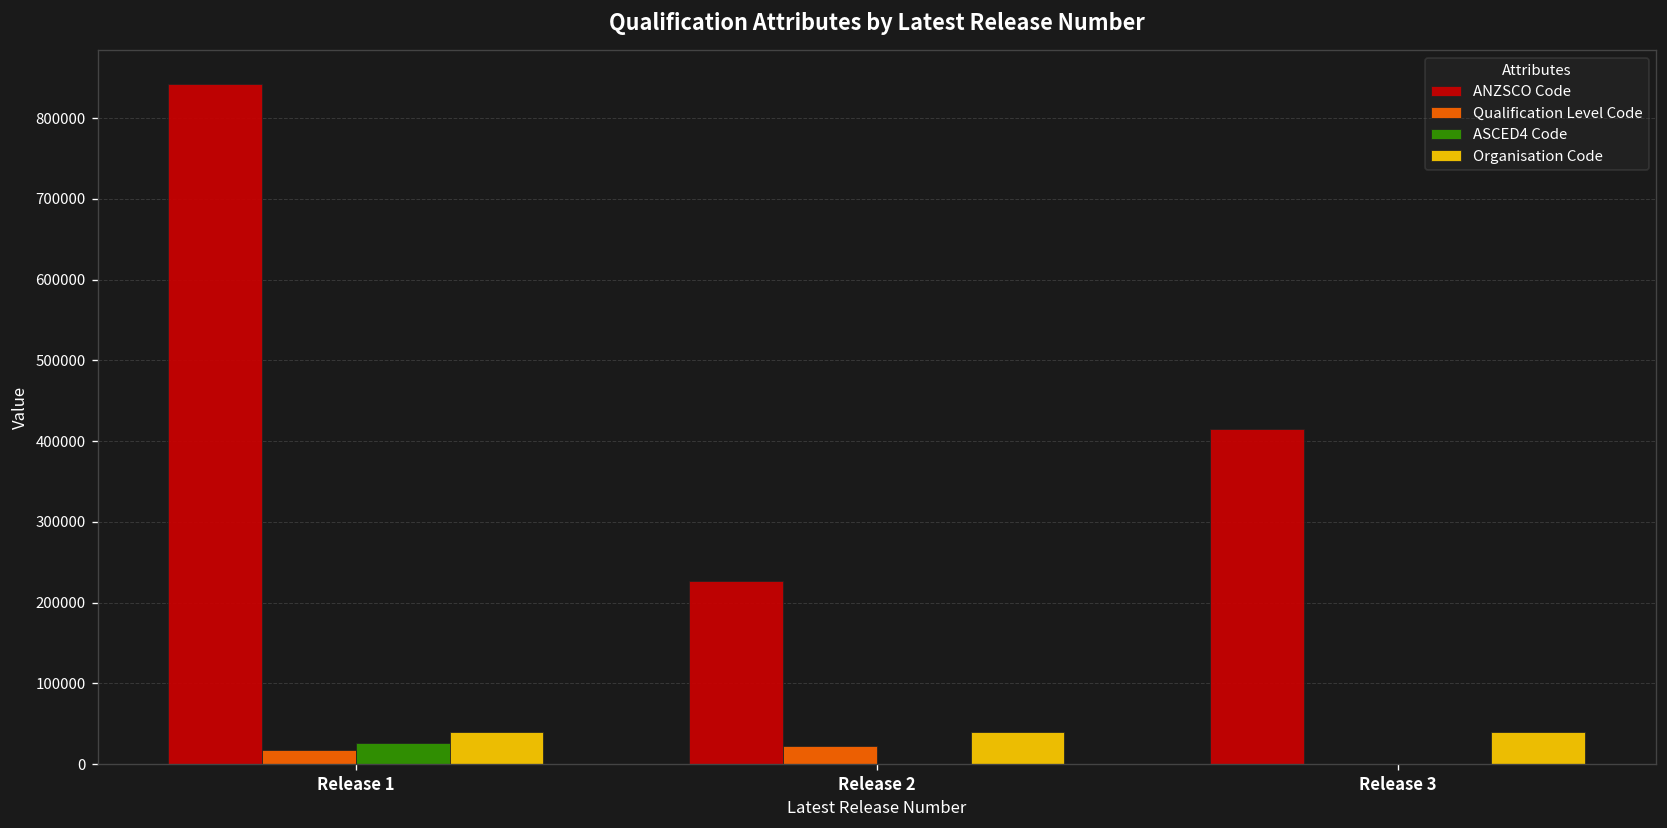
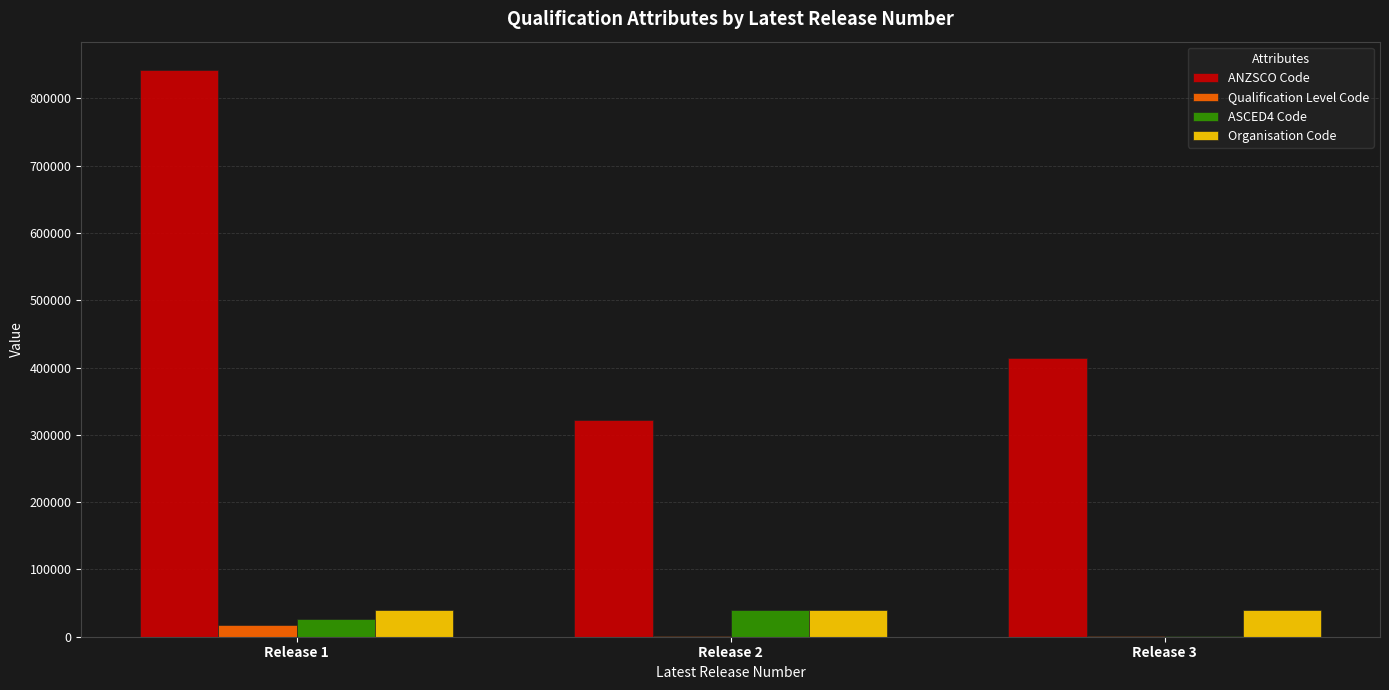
ANZSCO Code, Release 2: 230000 -> 320000
Qualification Level Code, Release 2: 20000 -> 0
ASCED4 Code, Release 2: 0 -> 40000
